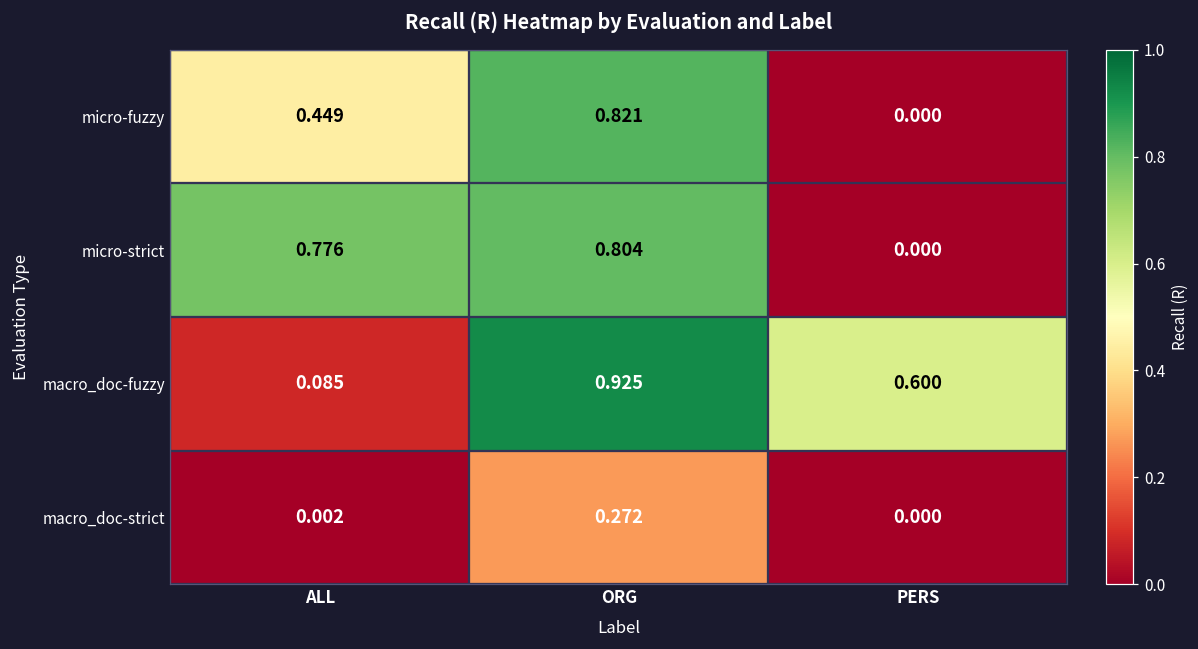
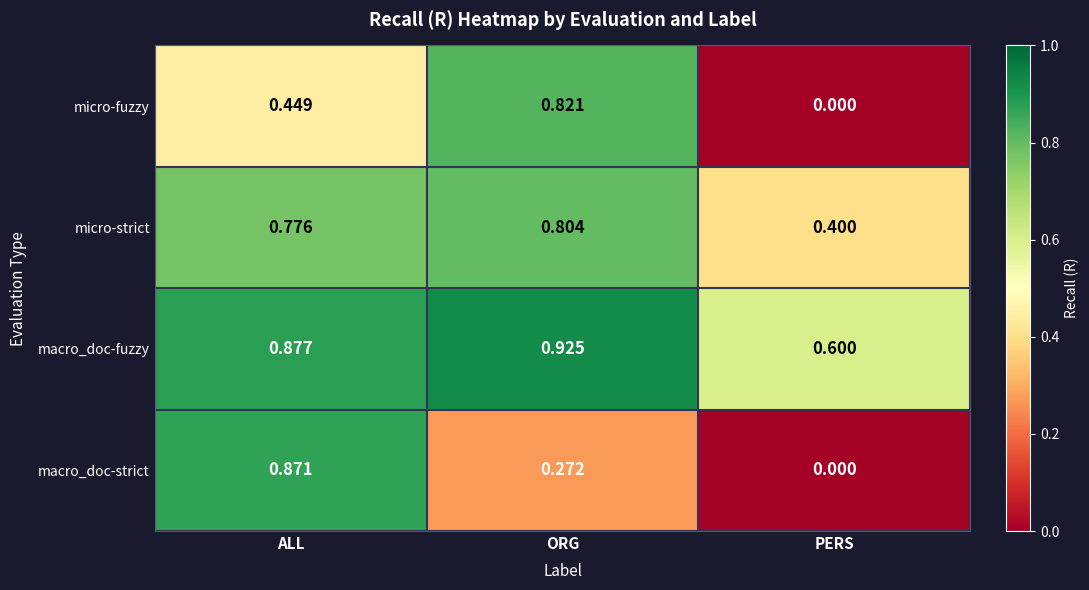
micro-strict, PERS: 0.000 -> 0.400
macro_doc-fuzzy, ALL: 0.085 -> 0.877
macro_doc-strict, ALL: 0.002 -> 0.871
